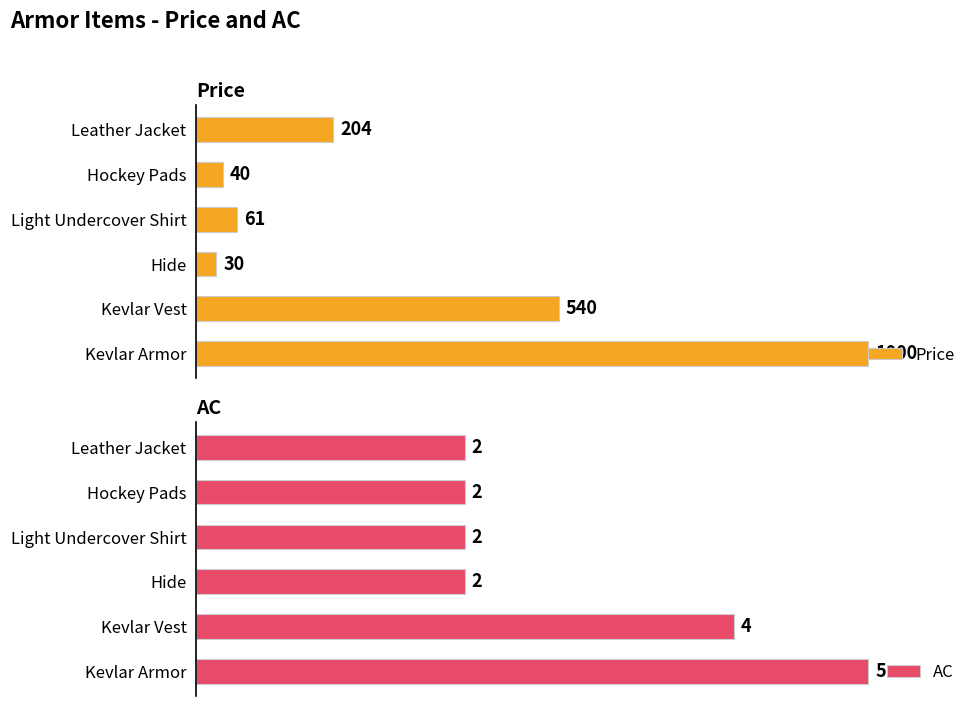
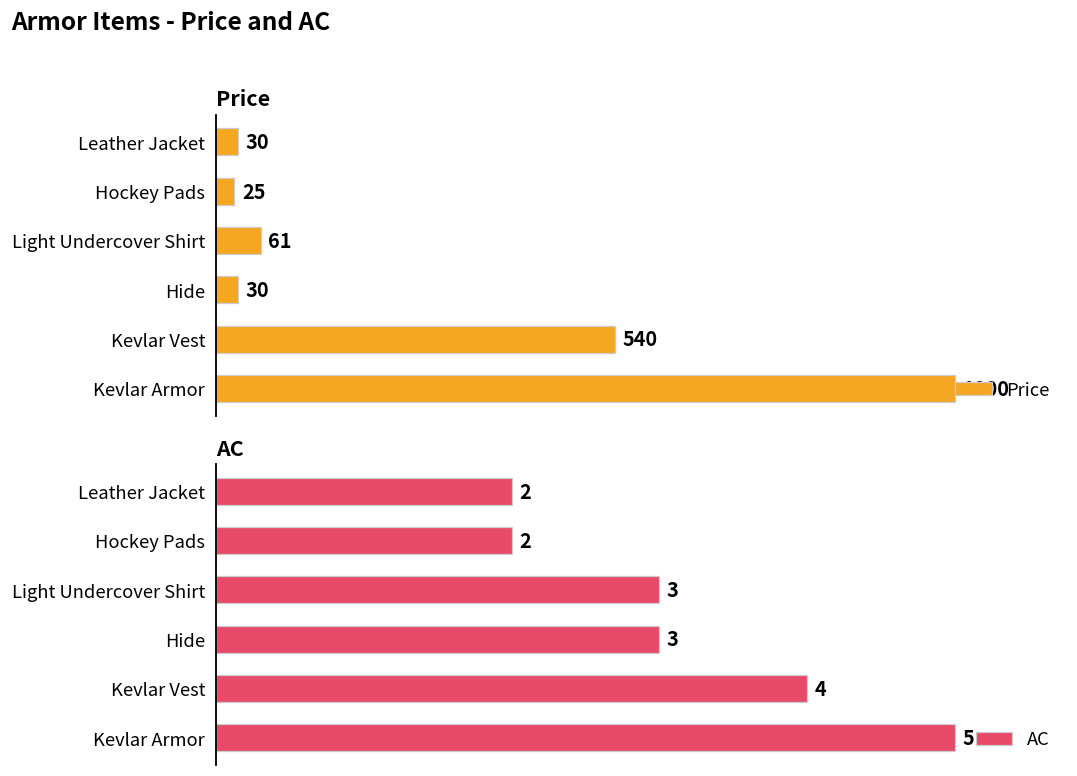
Price, Leather Jacket: 204 -> 30
Price, Hockey Pads: 40 -> 25
AC, Light Undercover Shirt: 2 -> 3
AC, Hide: 2 -> 3
